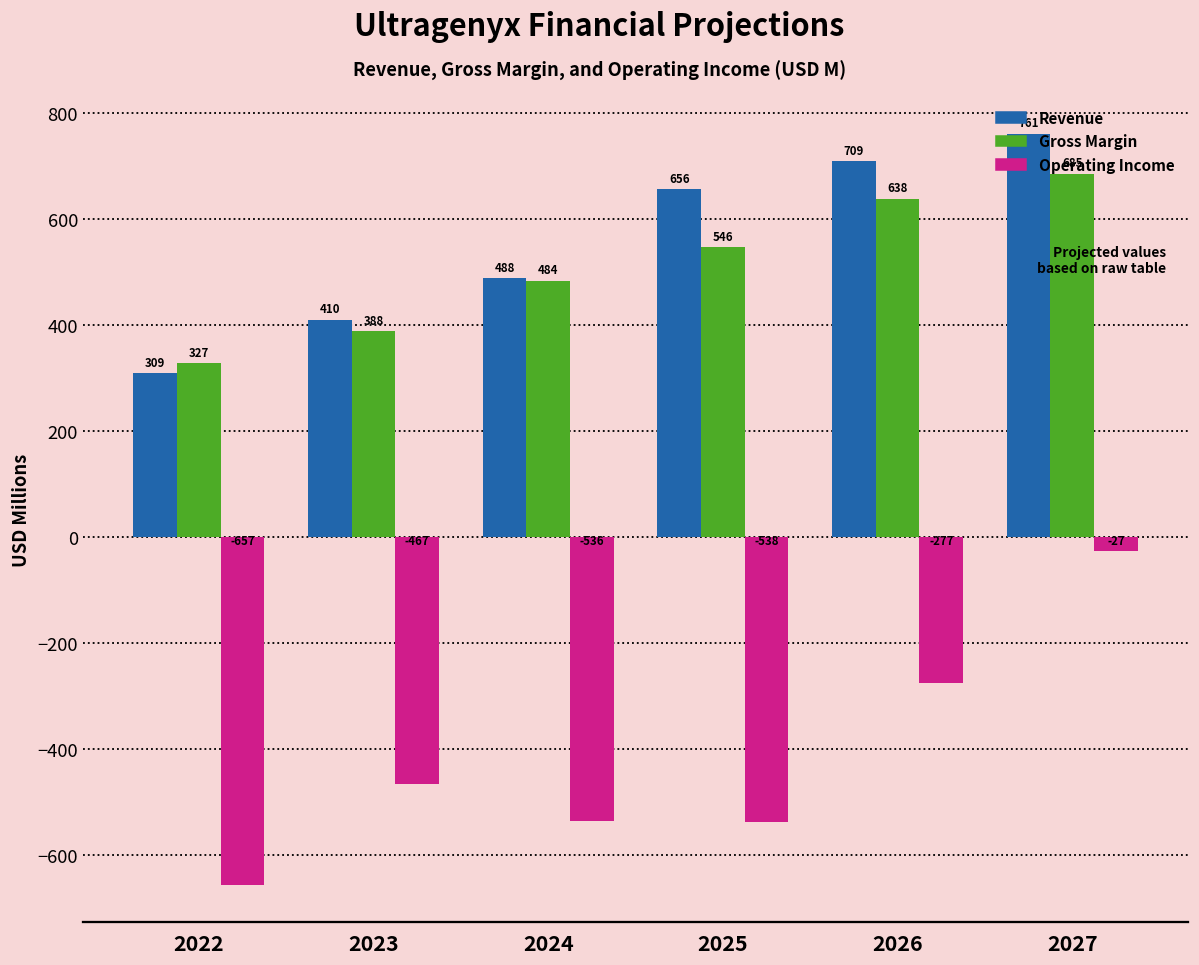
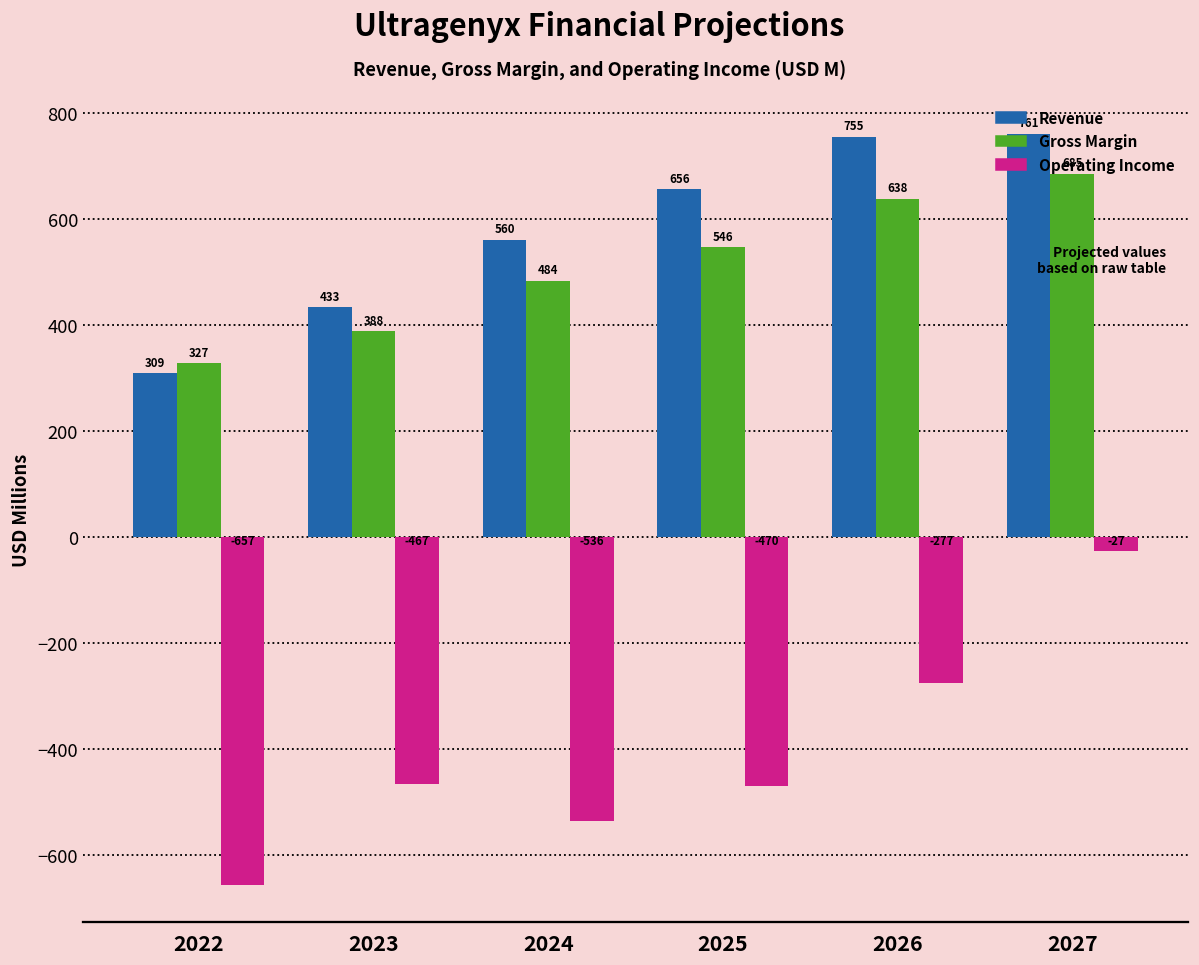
Revenue, 2023: 410 -> 433
Revenue, 2024: 488 -> 560
Operating Income, 2025: -538 -> -470
Revenue, 2026: 709 -> 755
